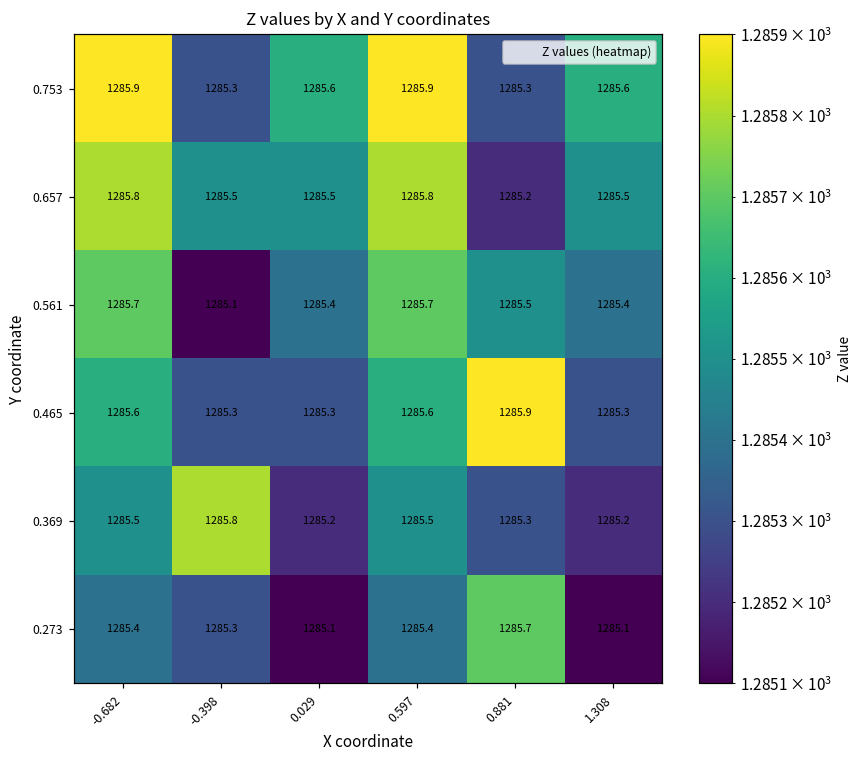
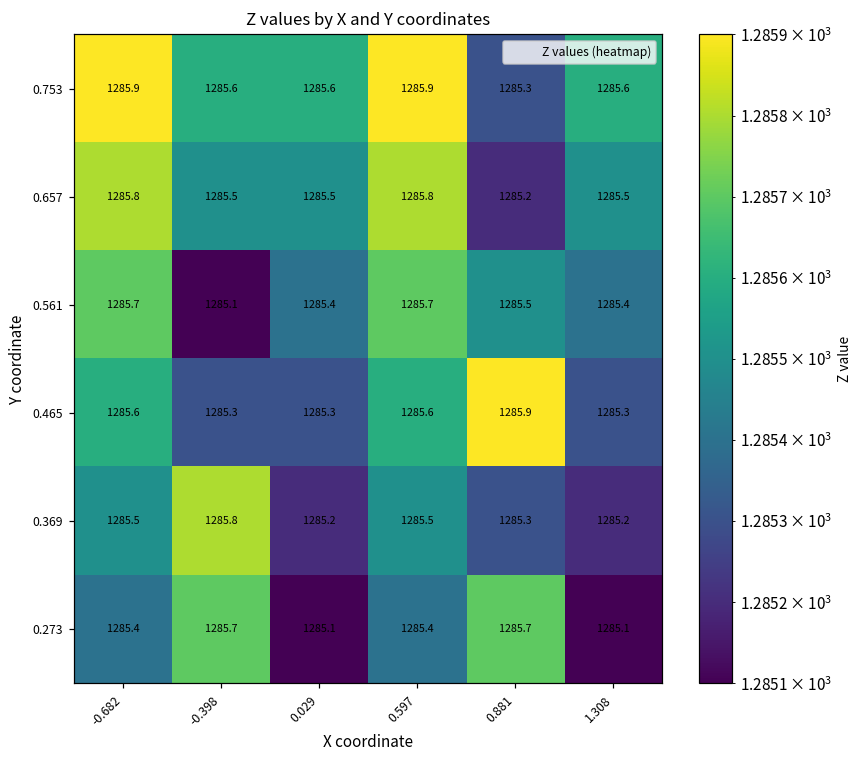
0.753, -0.398: 1285.3 -> 1285.6
0.273, -0.398: 1285.3 -> 1285.7
